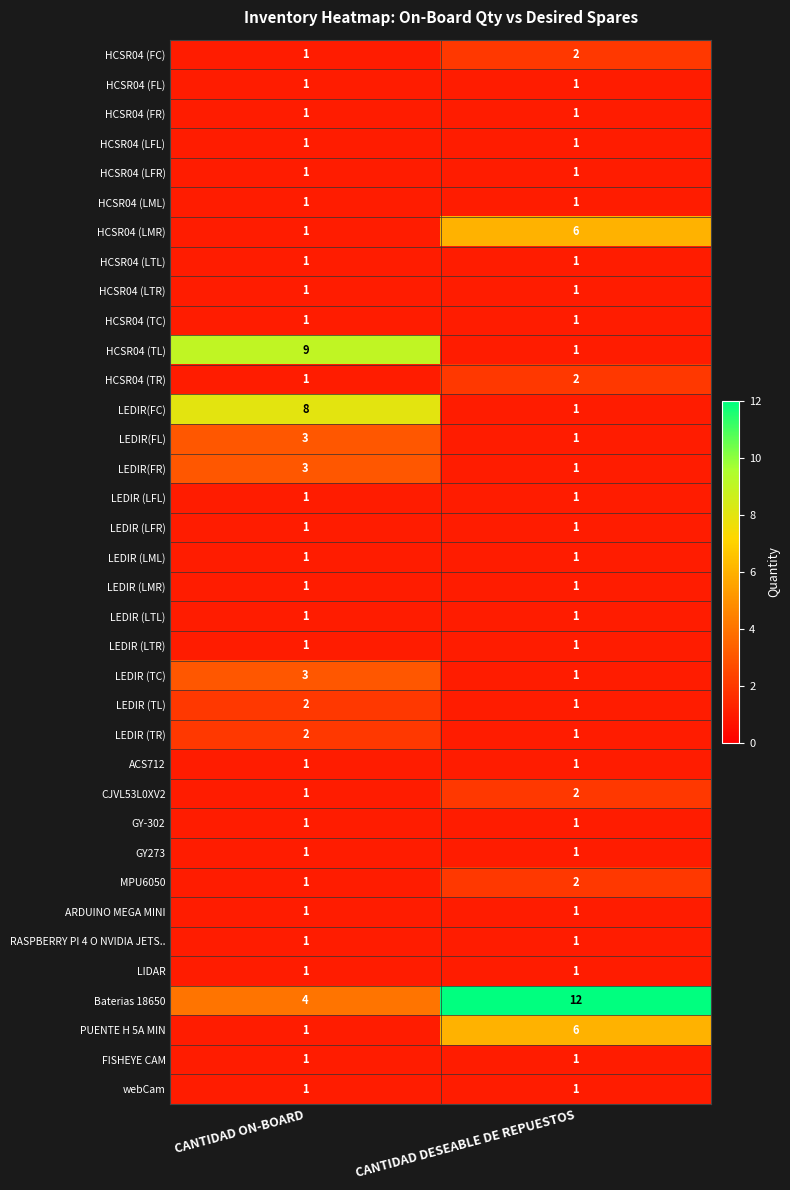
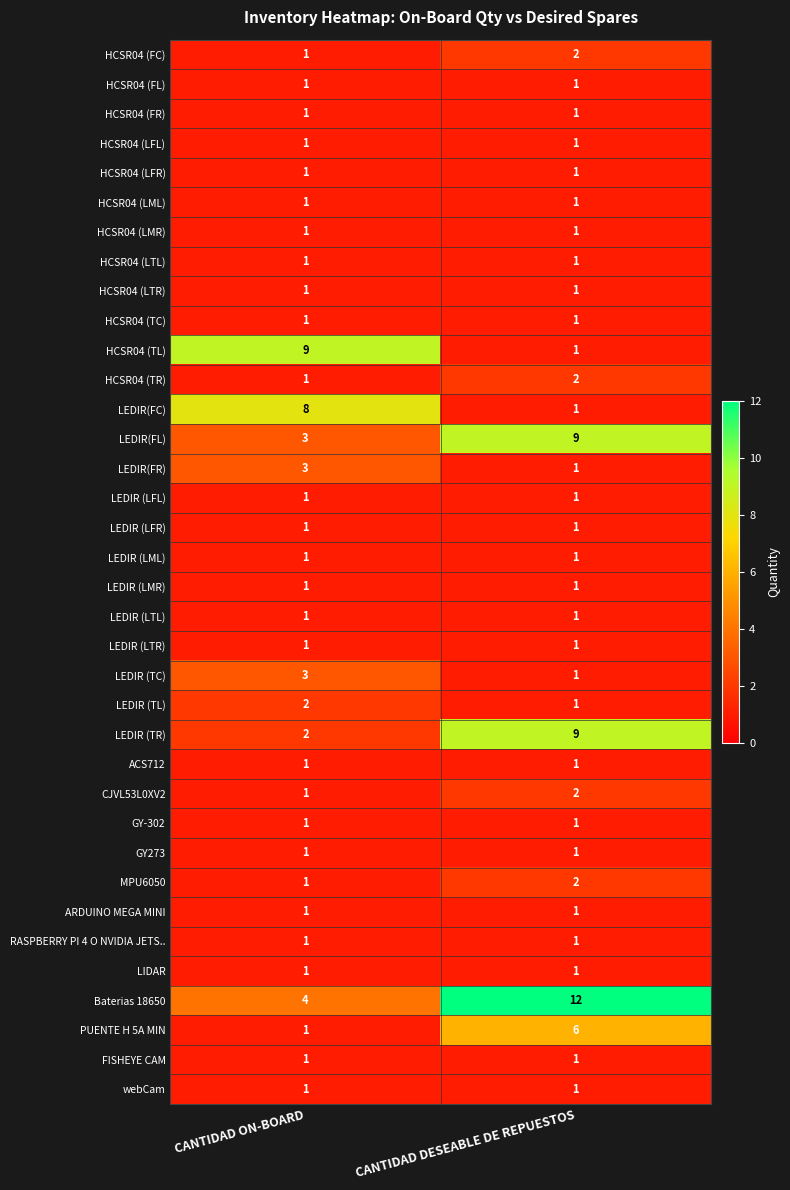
HCSR04 (LMR), CANTIDAD DESEABLE DE REPUESTOS: 6 -> 1
LEDIR(FL), CANTIDAD DESEABLE DE REPUESTOS: 1 -> 9
LEDIR (TR), CANTIDAD DESEABLE DE REPUESTOS: 1 -> 9
